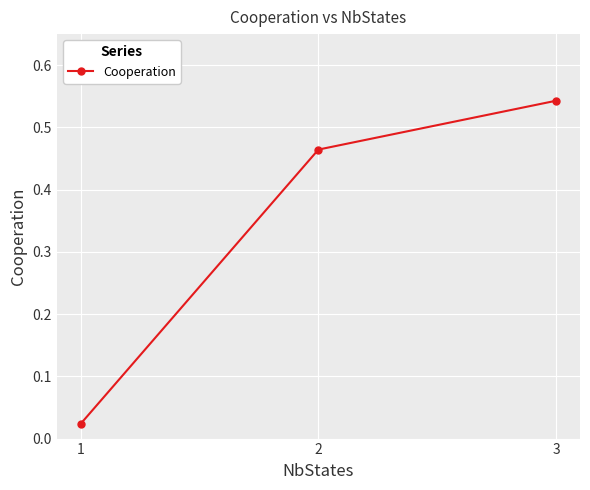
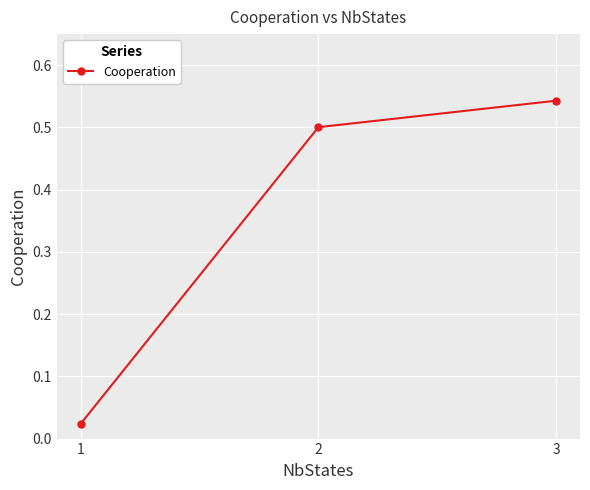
2: 0.46 -> 0.50
